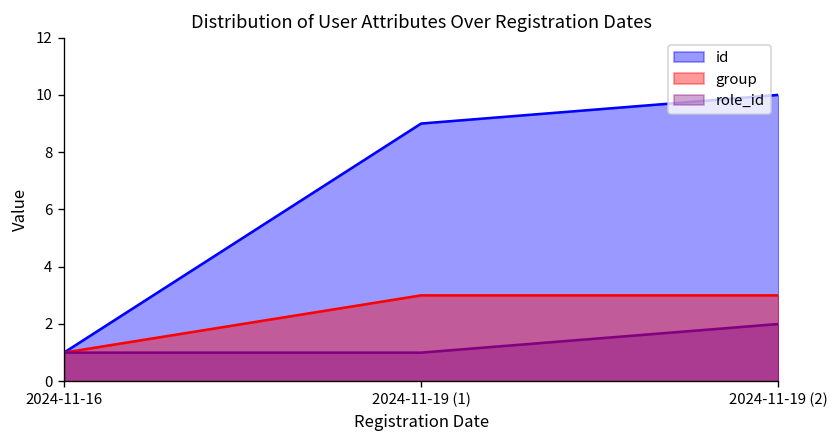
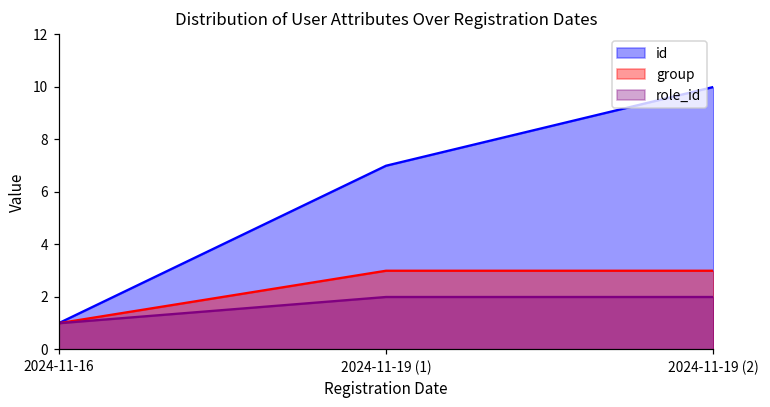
id, 2024-11-19 (1): 9 -> 7
role_id, 2024-11-19 (1): 1 -> 2
